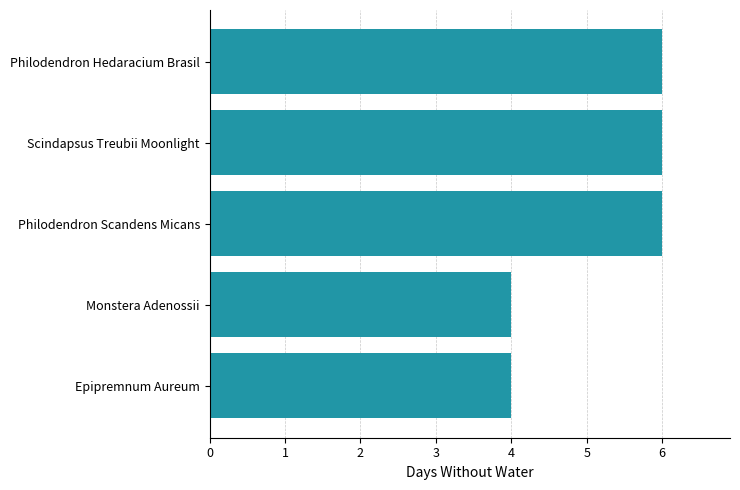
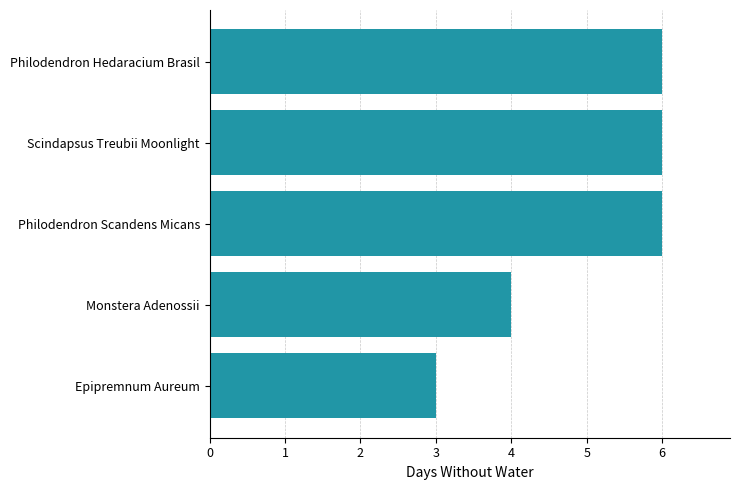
Epipremnum Aureum: 4 -> 3
